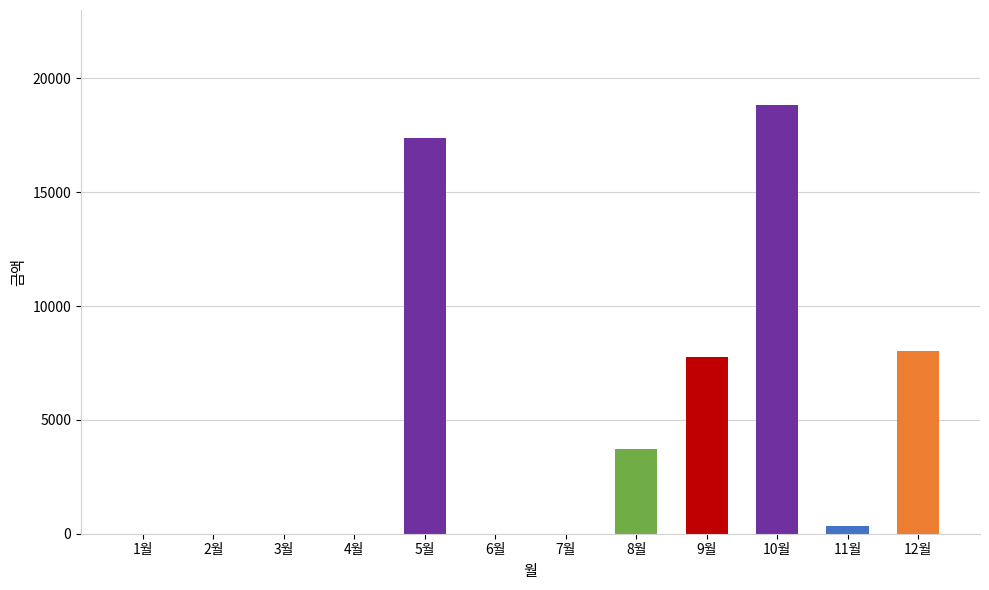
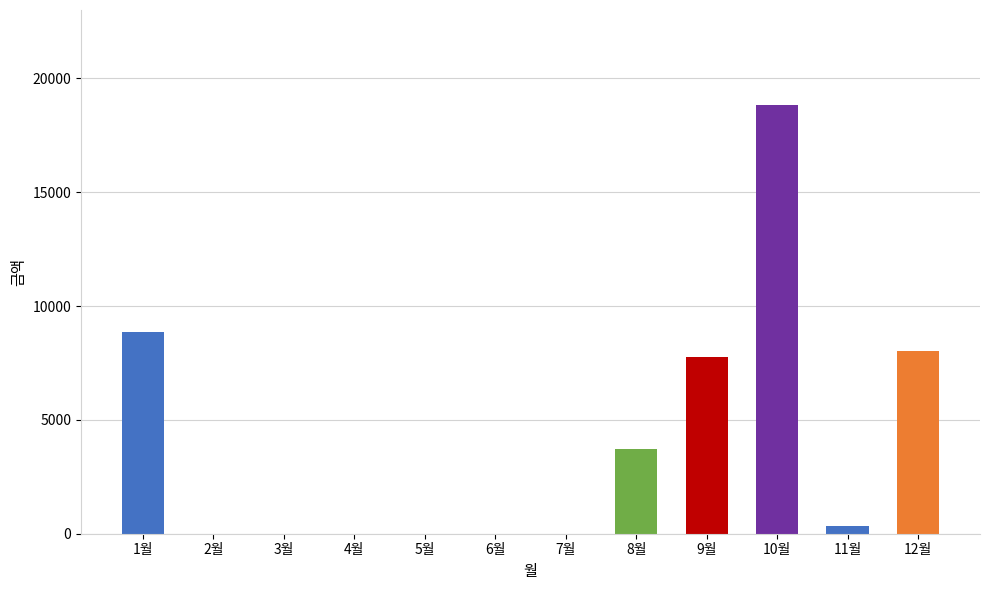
1월: 0 -> 8900
5월: 17400 -> 0
